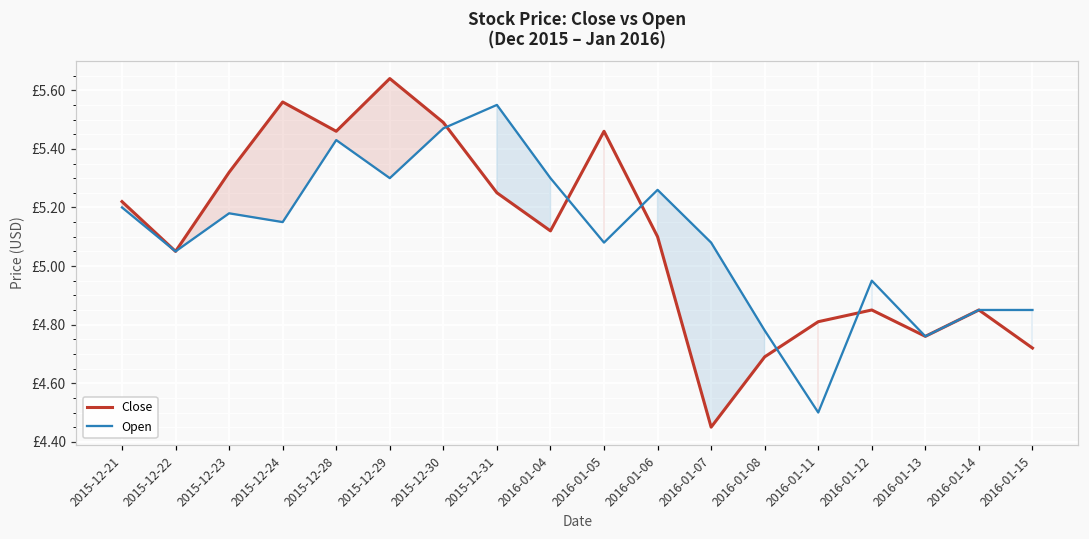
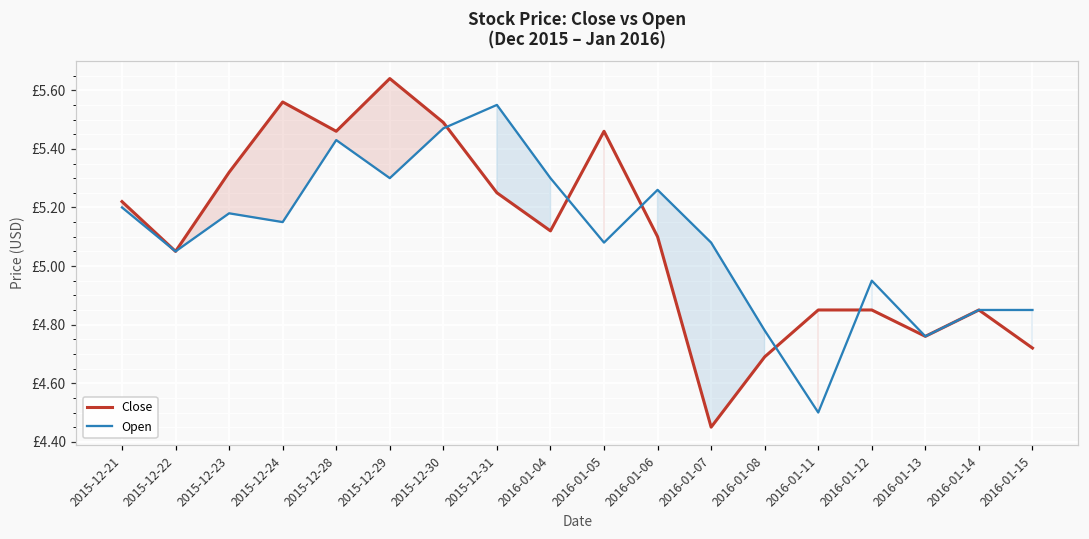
Close, 2016-01-11: £4.81 -> £4.85
